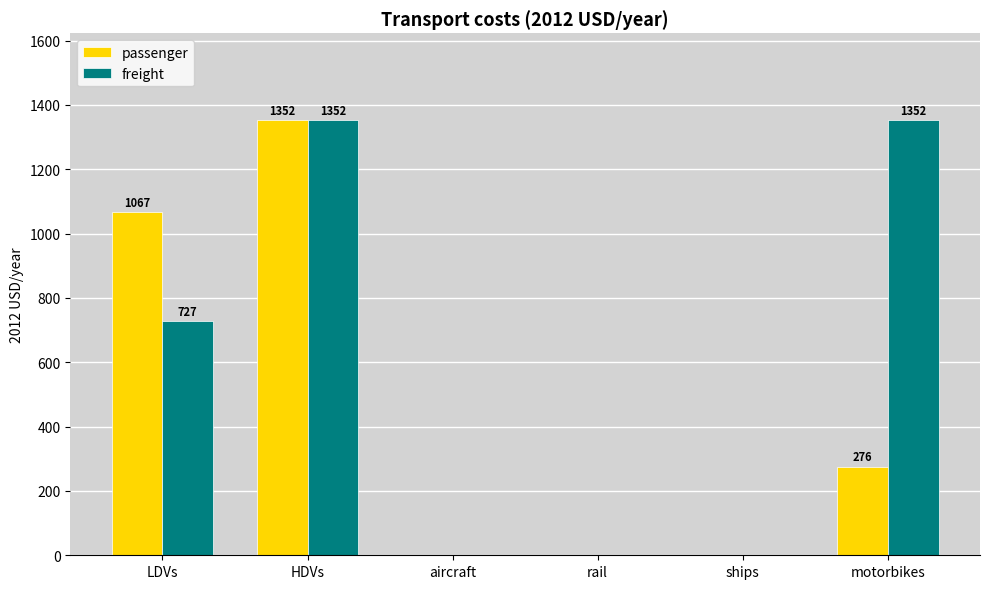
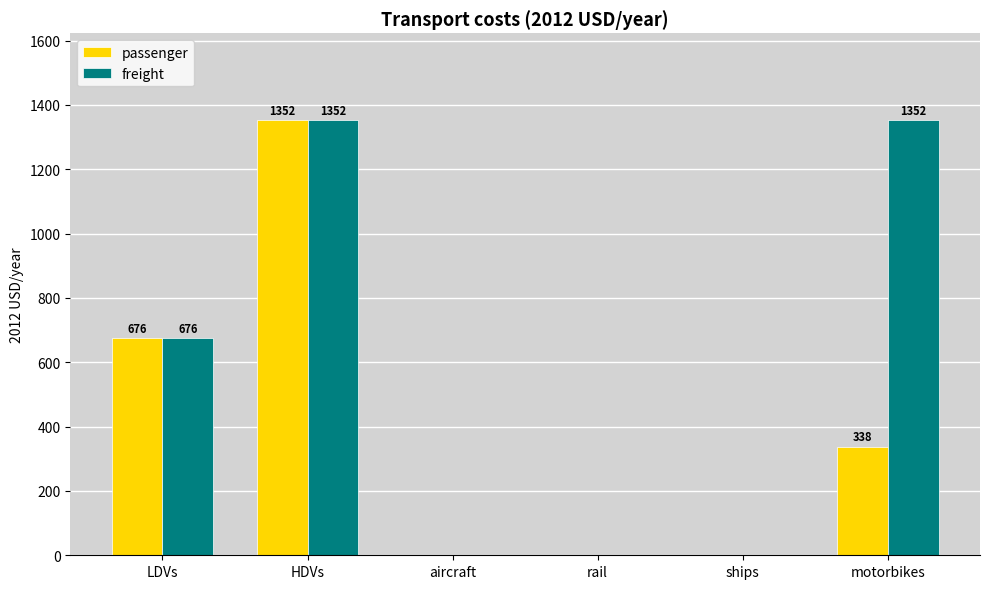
passenger, LDVs: 1067 -> 676
freight, LDVs: 727 -> 676
passenger, motorbikes: 276 -> 338
